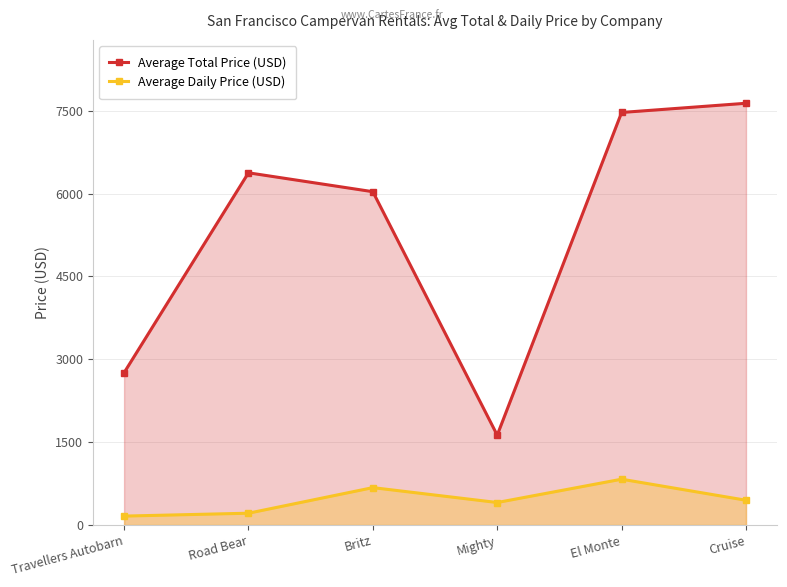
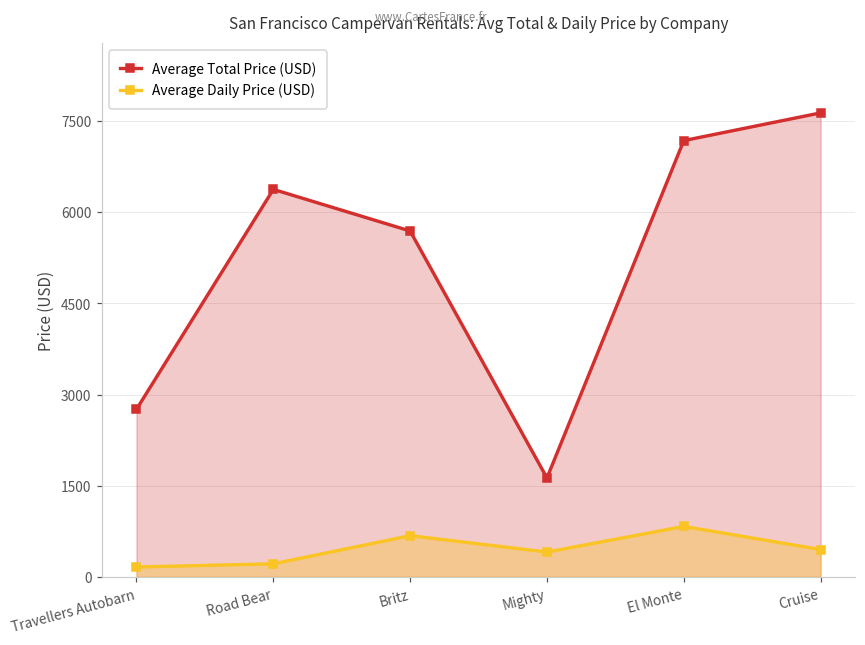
Average Total Price (USD), Britz: 6000 -> 5700
Average Total Price (USD), El Monte: 7500 -> 7200
